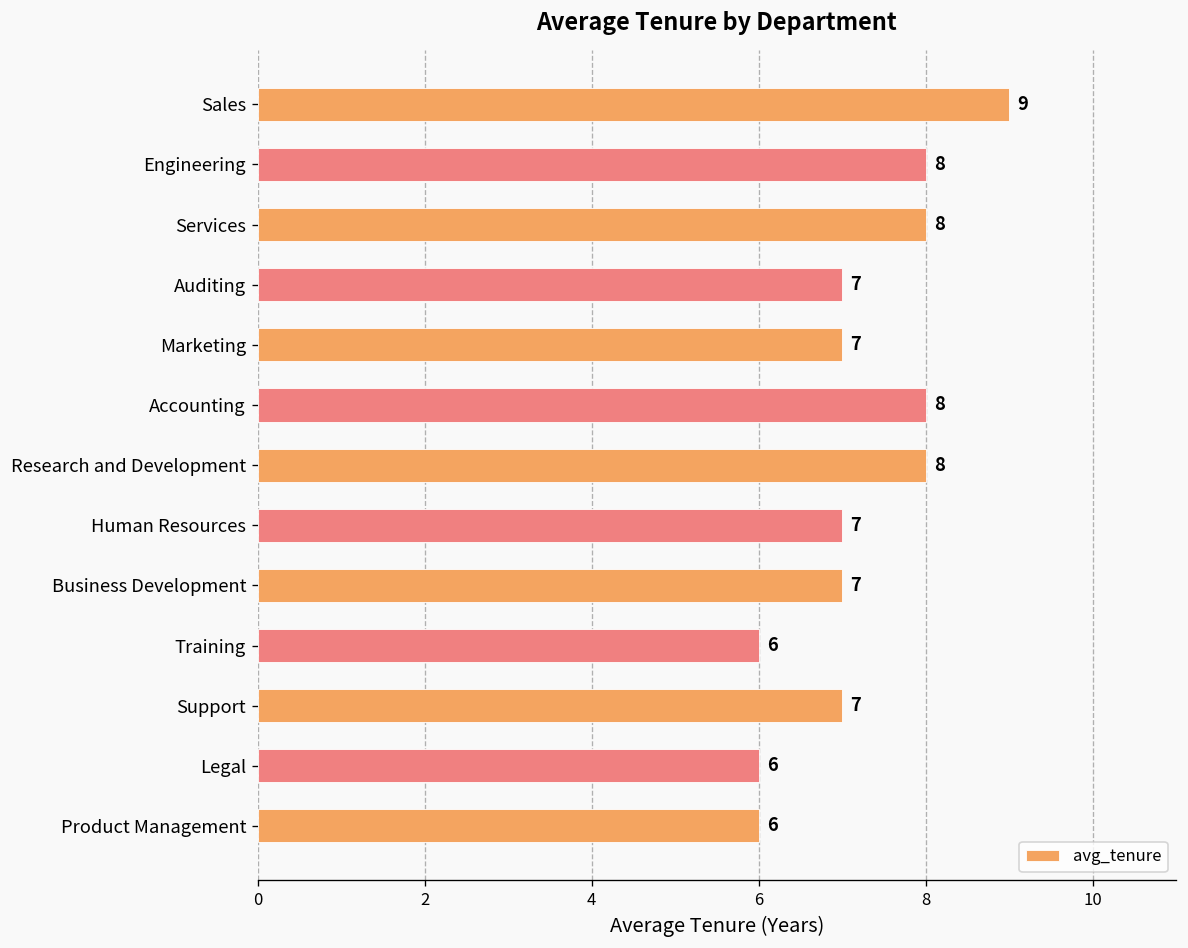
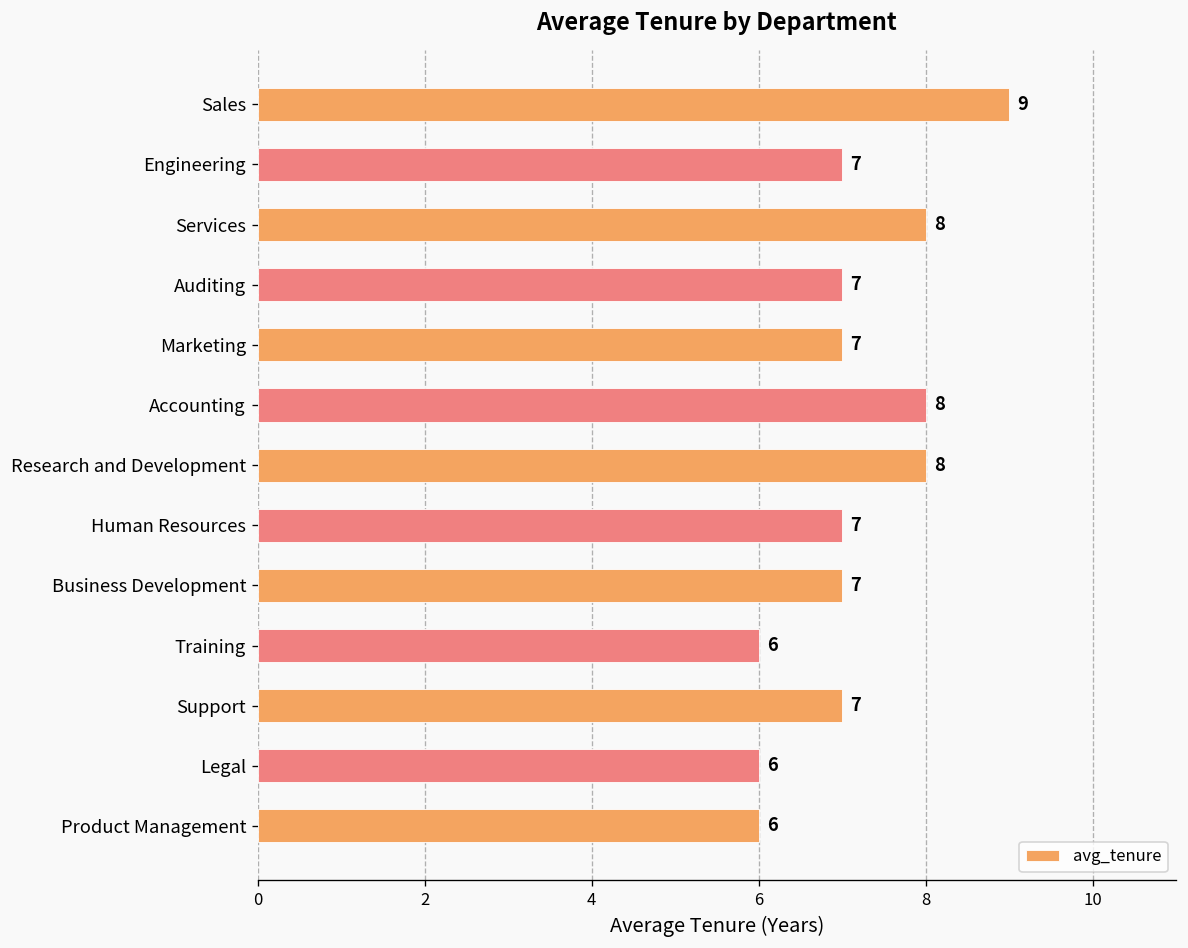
Engineering: 8 -> 7
